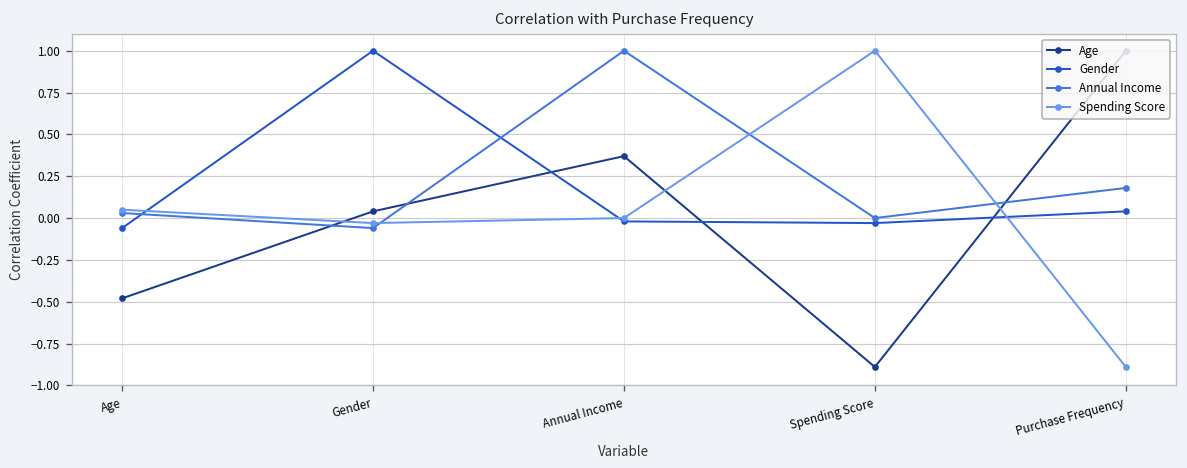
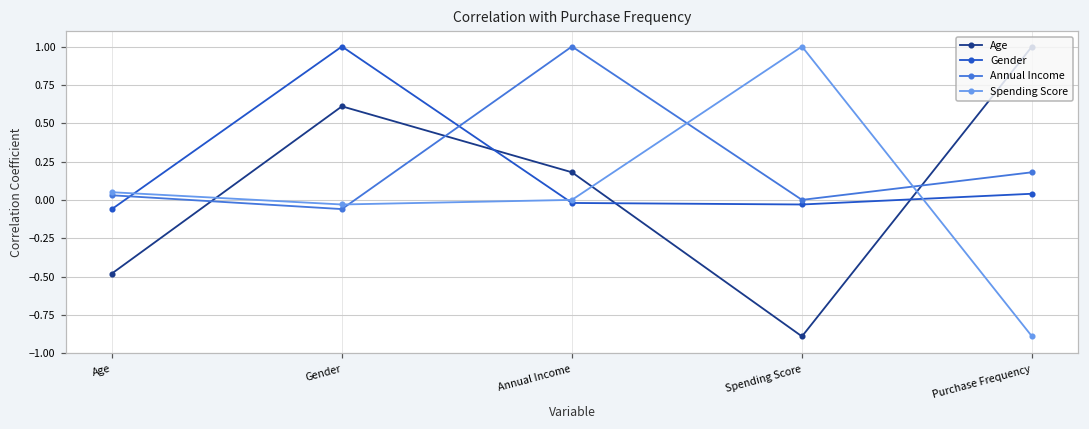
Age, Gender: 0.04 -> 0.61
Age, Annual Income: 0.37 -> 0.18
